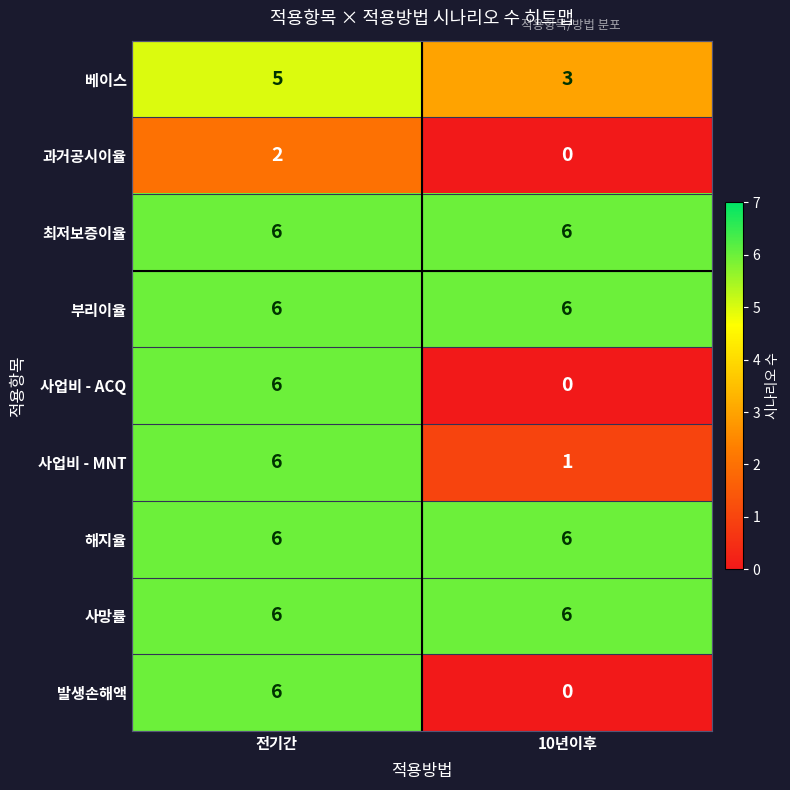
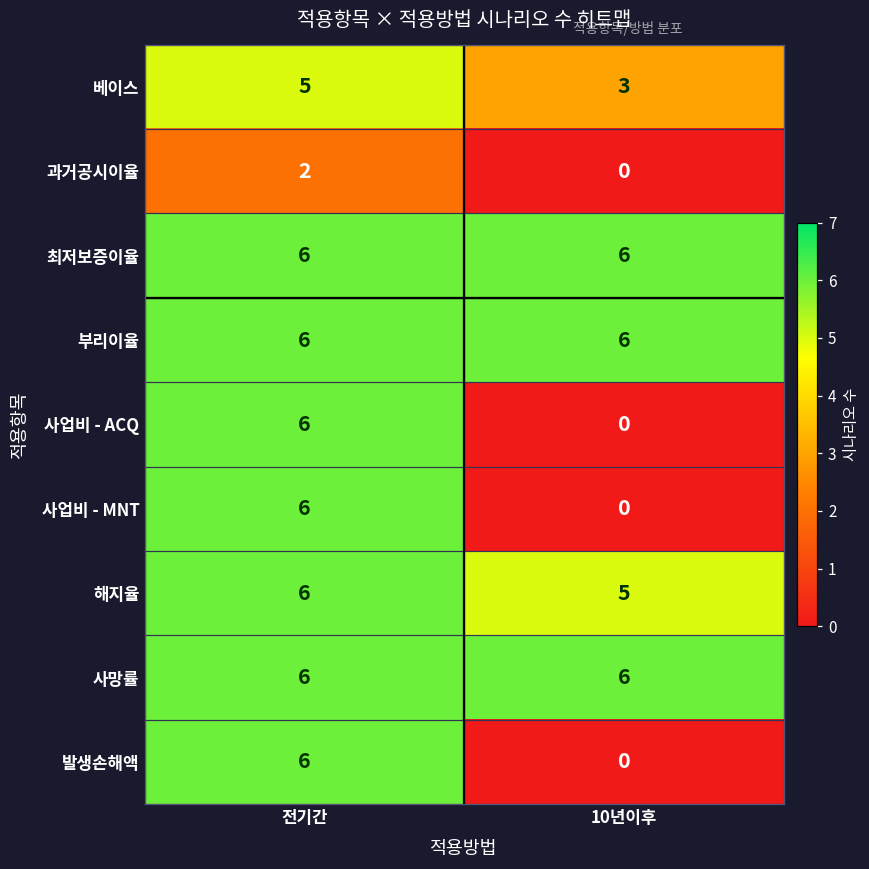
사업비 - MNT, 10년이후: 1 -> 0
해지율, 10년이후: 6 -> 5
